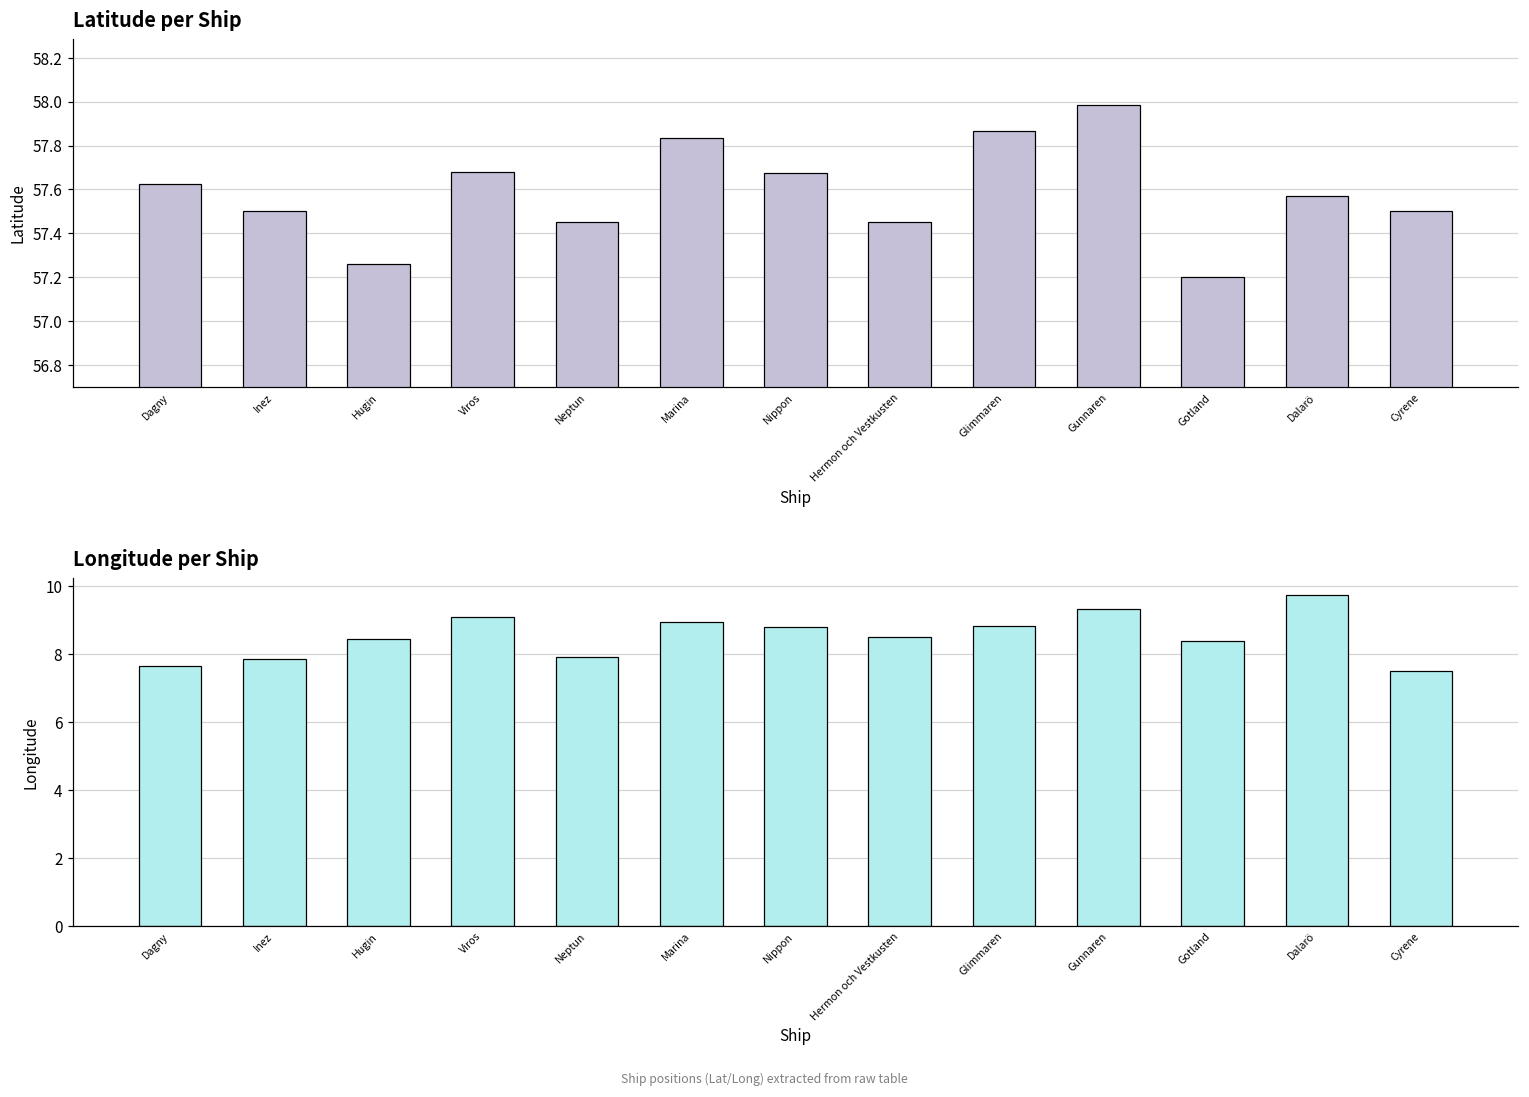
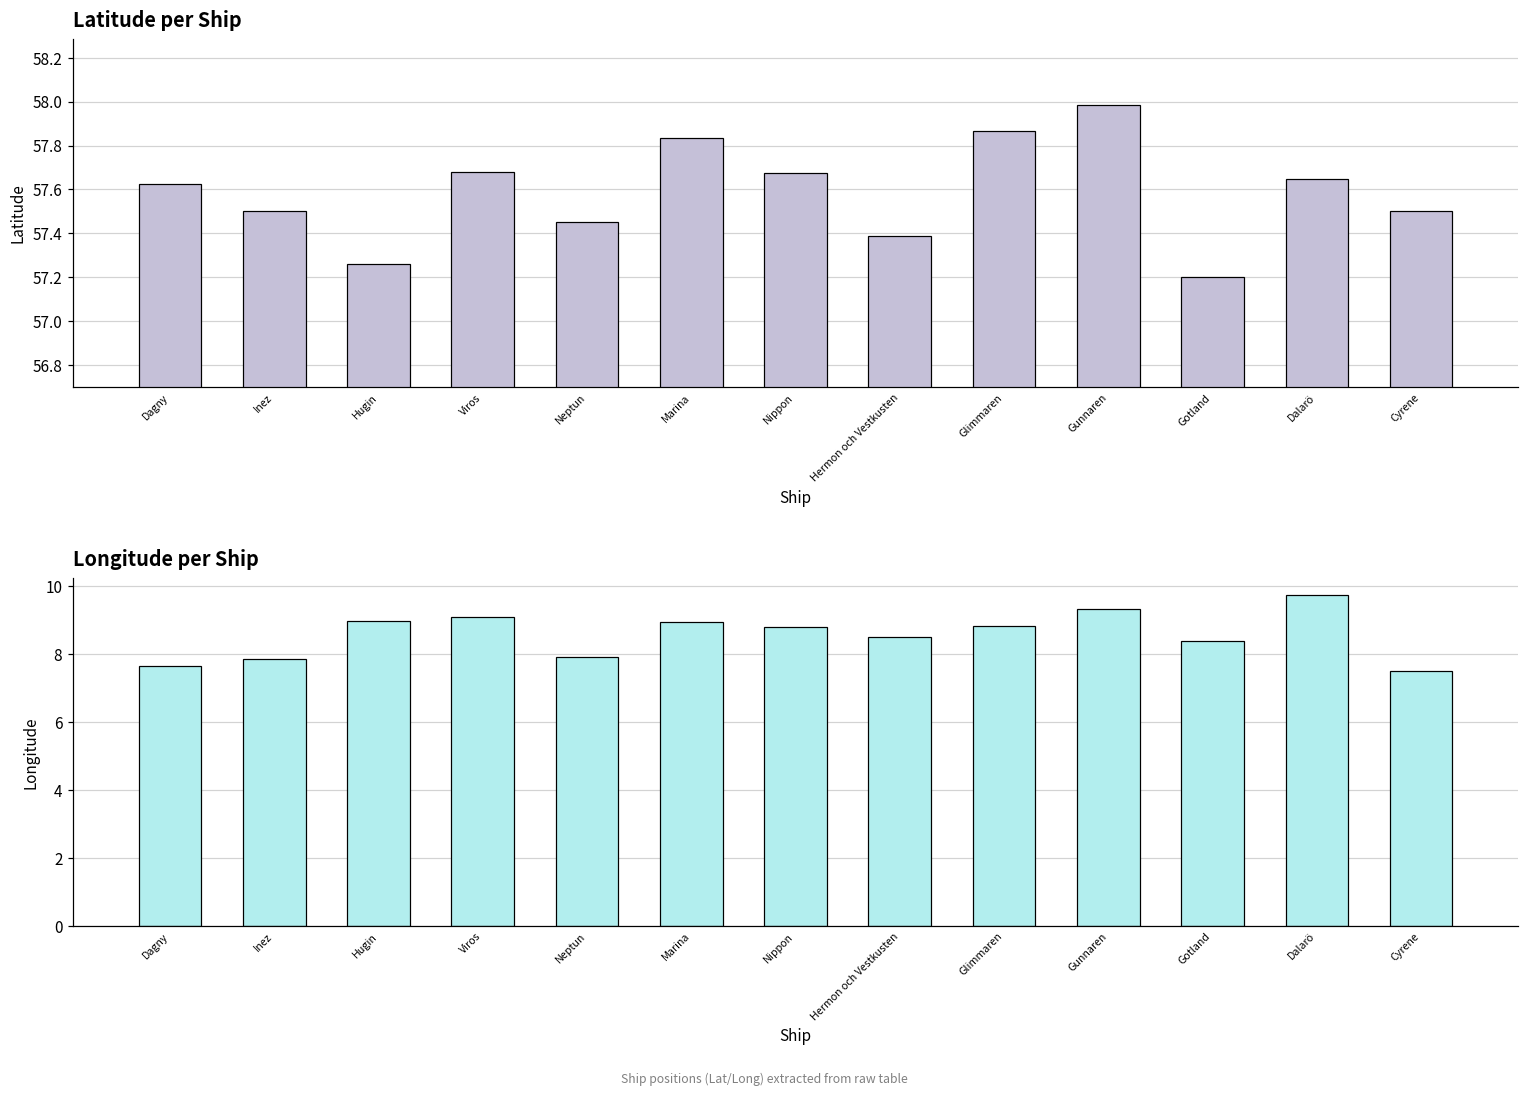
Latitude per Ship, Hermon och Vestkusten: 57.45 -> 57.39
Latitude per Ship, Dalarö: 57.57 -> 57.65
Longitude per Ship, Hugin: 8.5 -> 9.0
